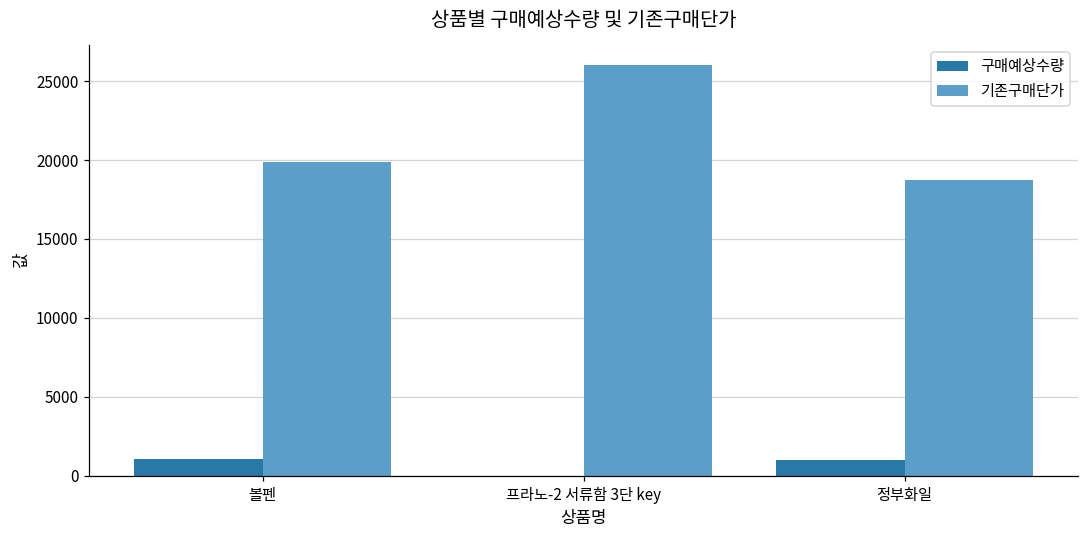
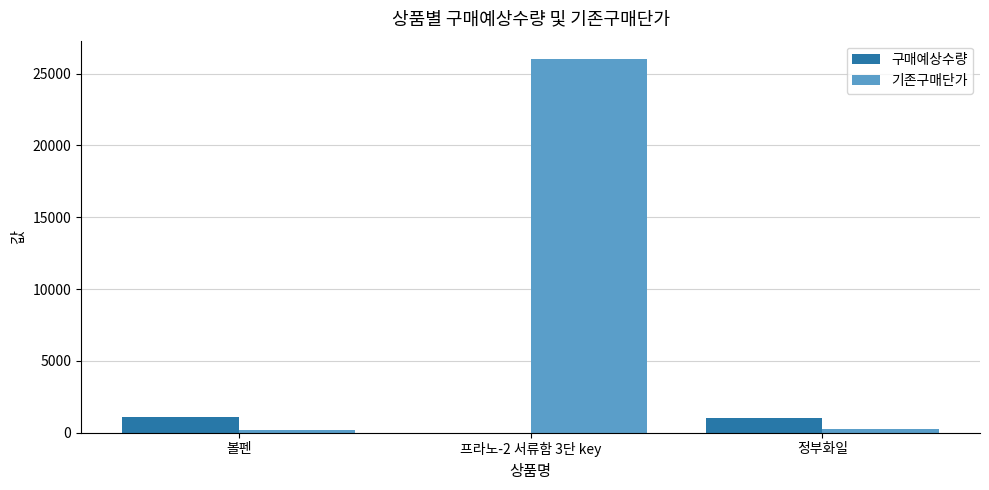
기존구매단가, 볼펜: 19900 -> 200
기존구매단가, 정부화일: 18700 -> 300
